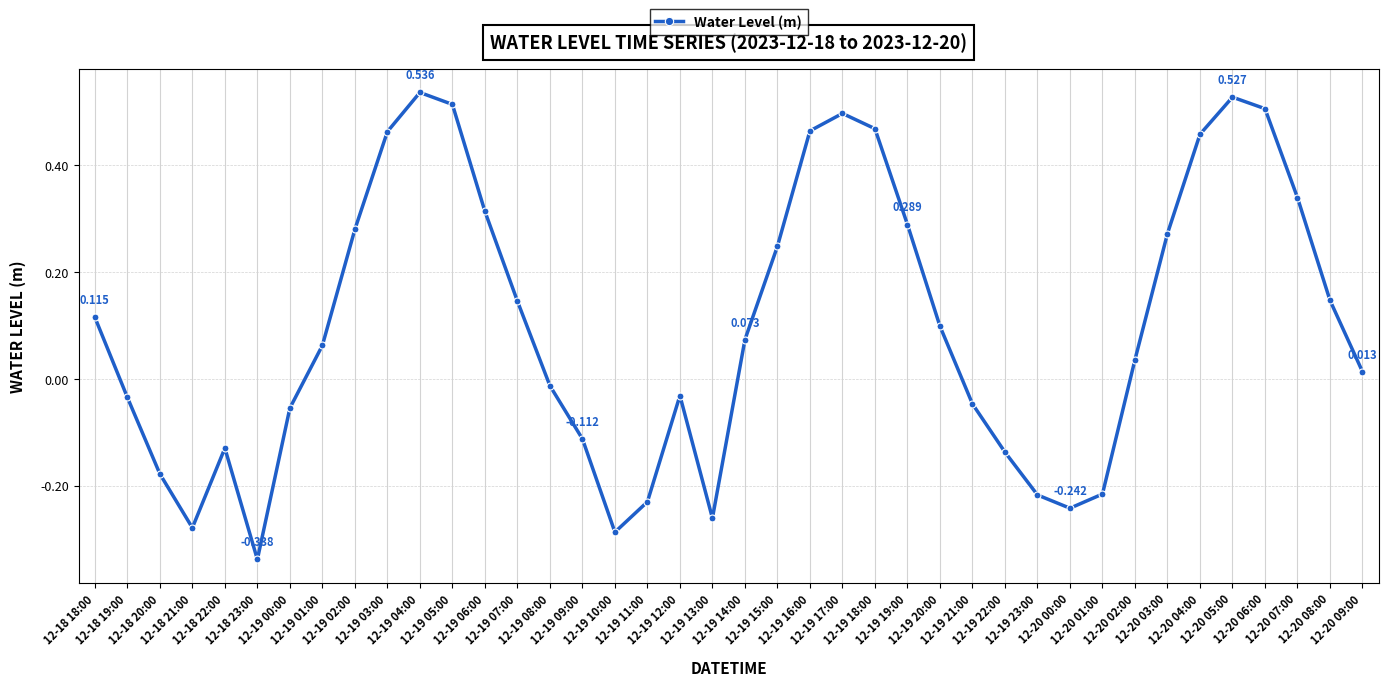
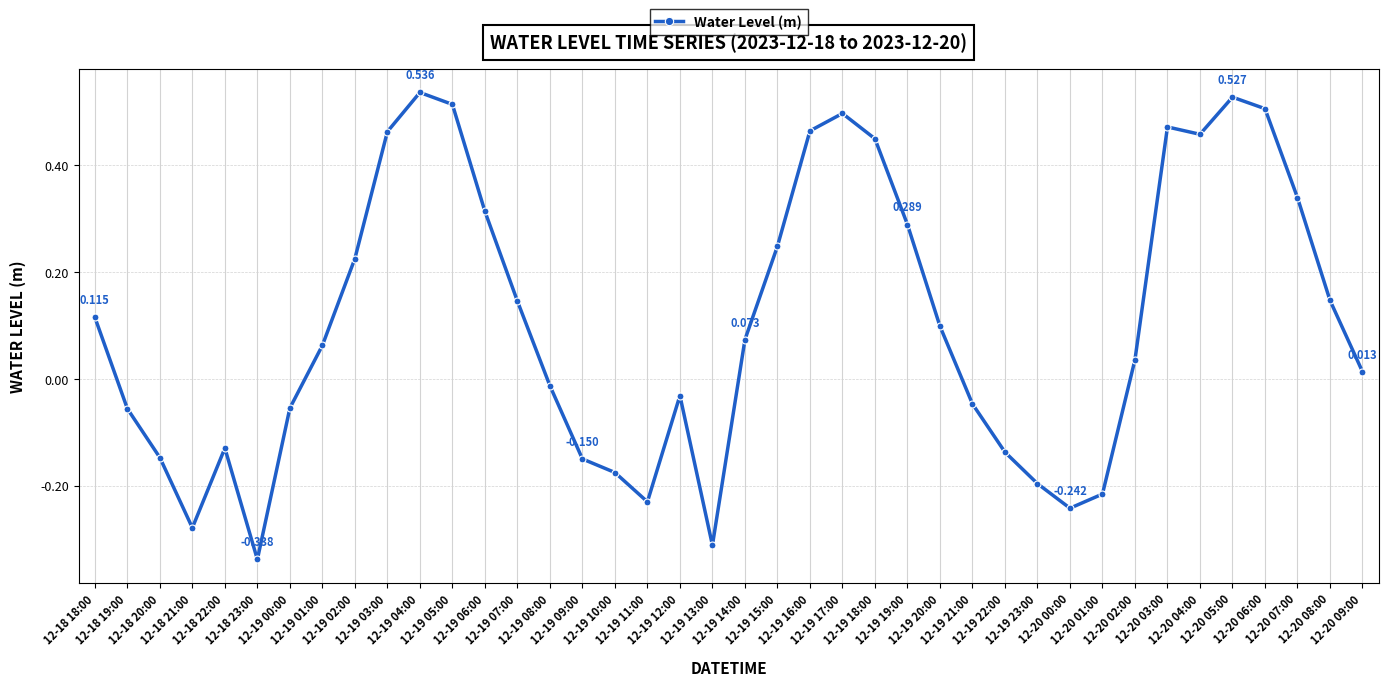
12-18 19:00: -0.03 -> -0.06
12-18 20:00: -0.18 -> -0.15
12-19 02:00: 0.28 -> 0.22
12-19 09:00: -0.112 -> -0.150
12-19 10:00: -0.29 -> -0.18
12-19 13:00: -0.26 -> -0.31
12-19 18:00: 0.47 -> 0.45
12-19 23:00: -0.22 -> -0.20
12-20 03:00: 0.27 -> 0.47
